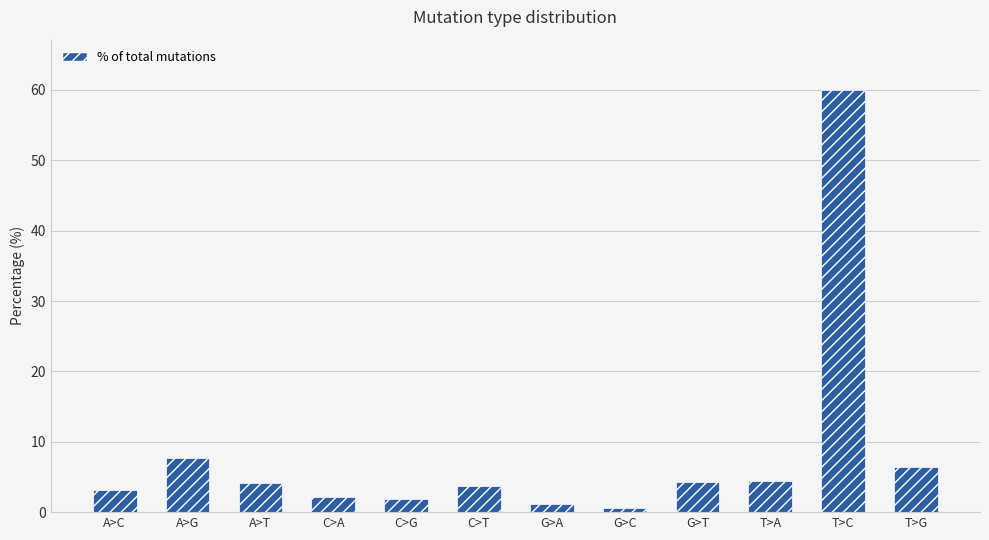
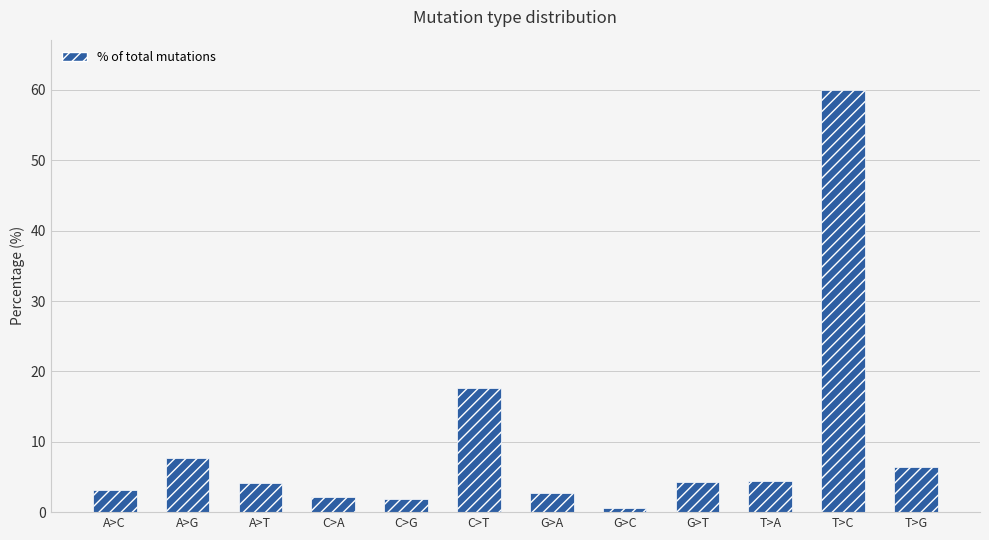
C>T: 4 -> 18
G>A: 1 -> 3
